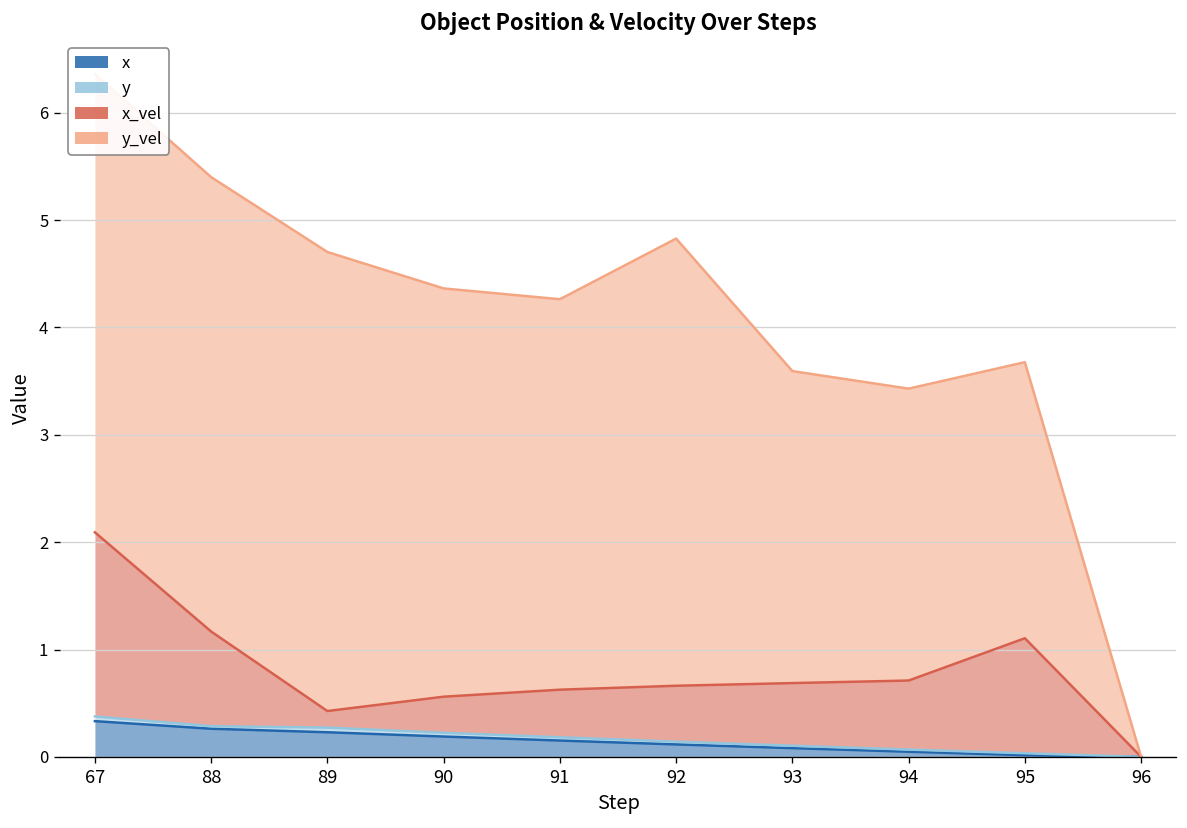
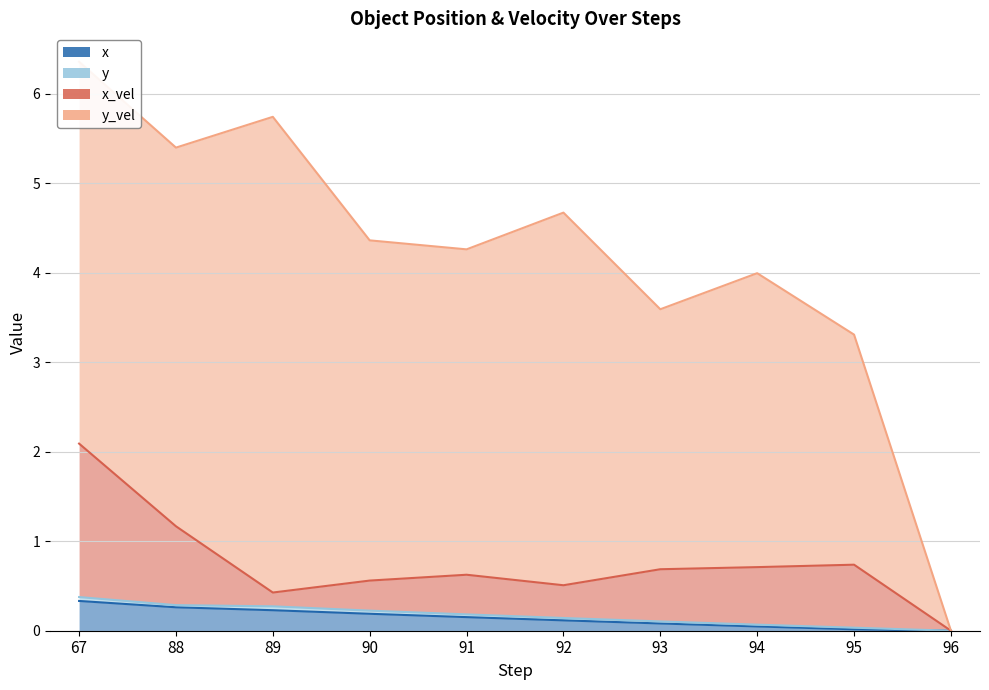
y_vel, 89: 4.3 -> 5.3
x_vel, 92: 0.5 -> 0.4
y_vel, 94: 2.7 -> 3.3
x_vel, 95: 1.1 -> 0.7
